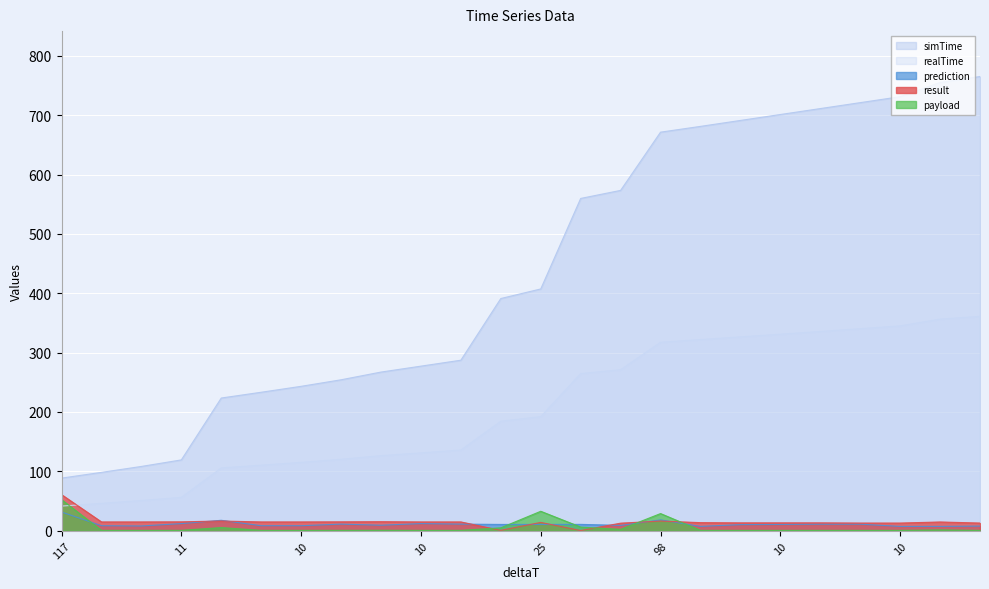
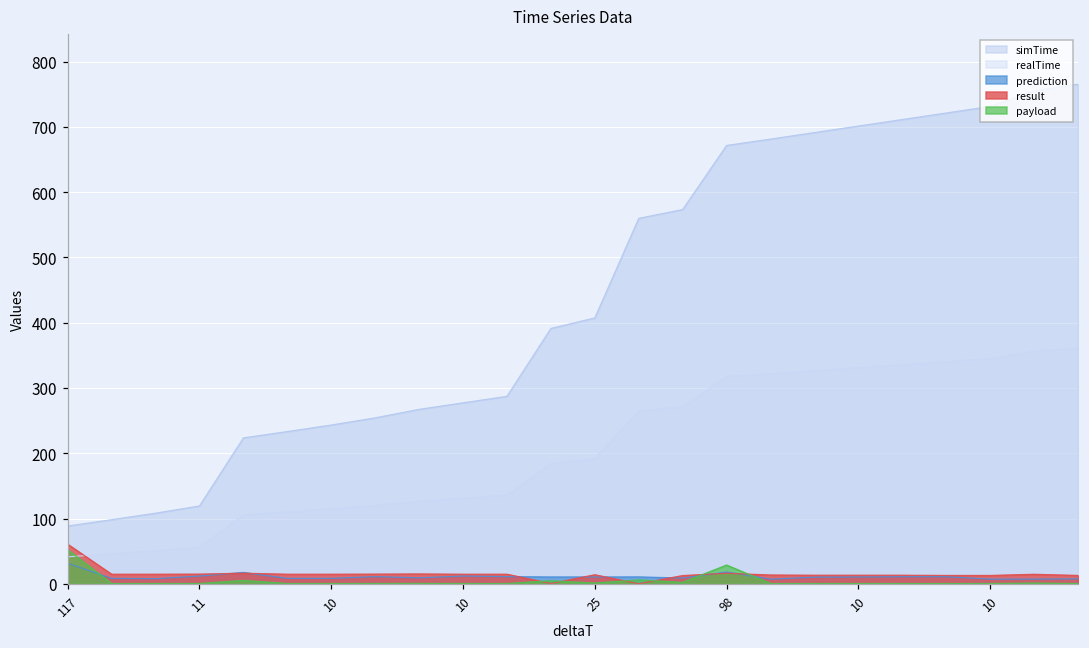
payload, 25: 30 -> 0
